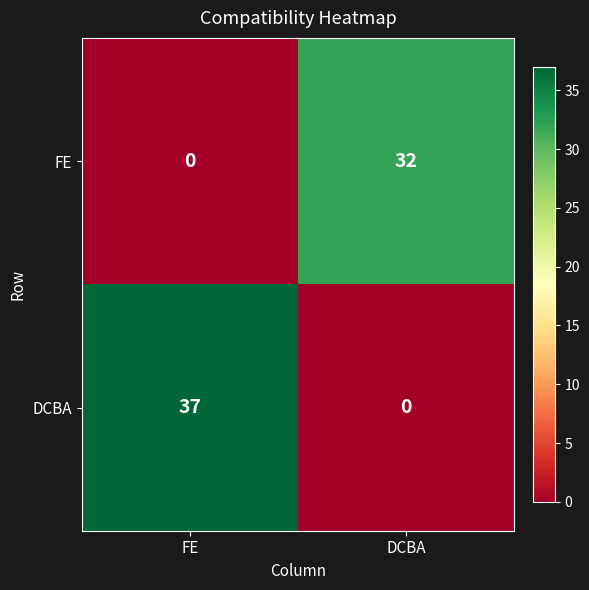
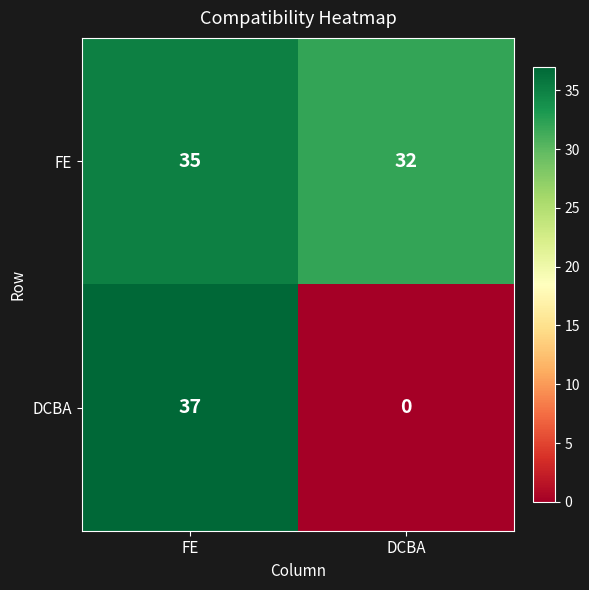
FE, FE: 0 -> 35
